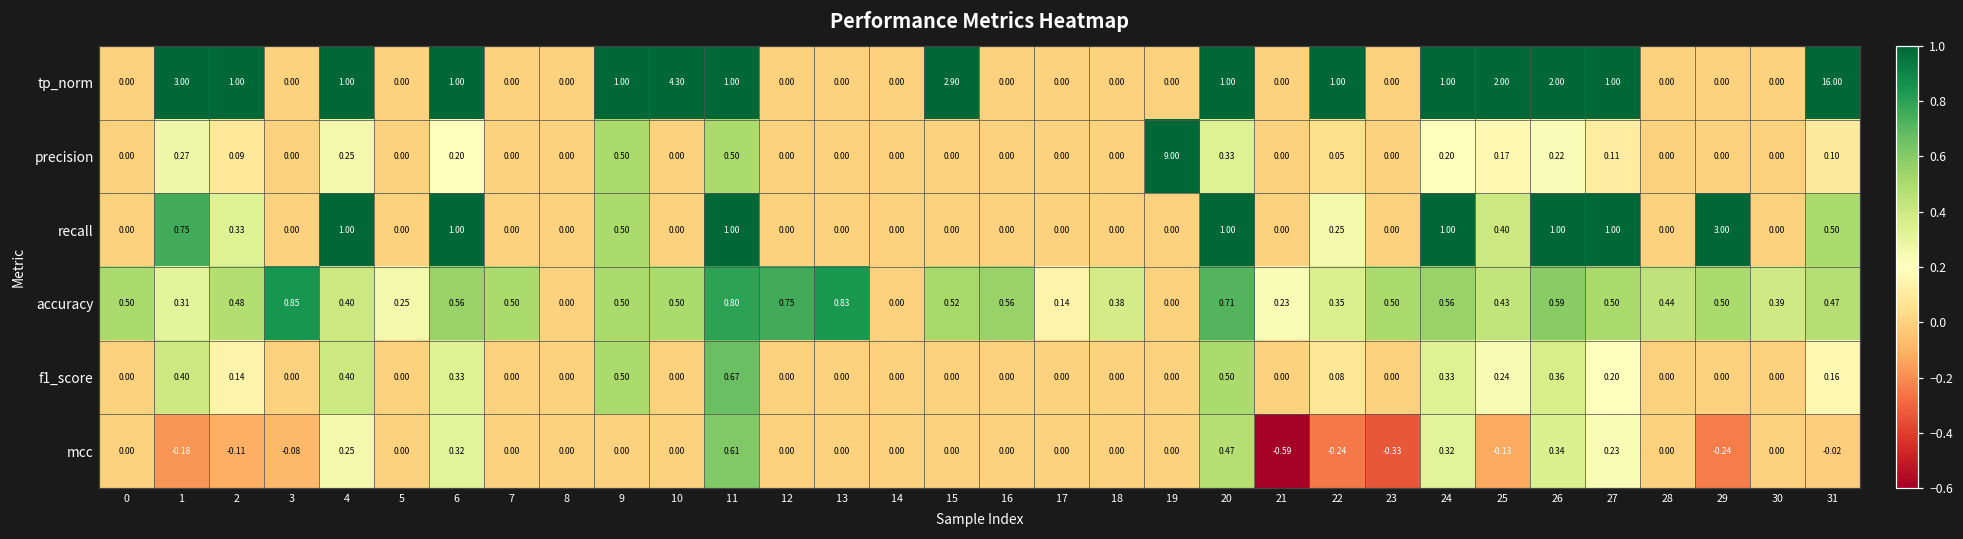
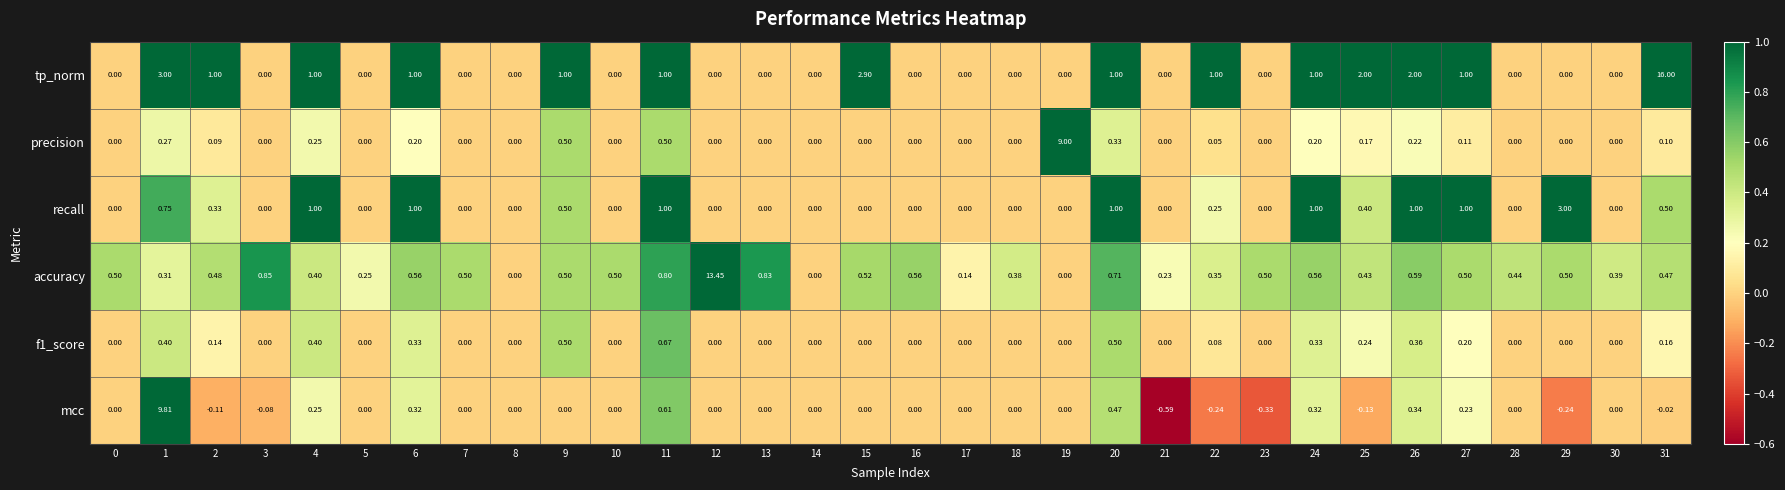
tp_norm, 10: 4.30 -> 0.00
accuracy, 12: 0.75 -> 13.45
mcc, 1: -0.18 -> 9.81
